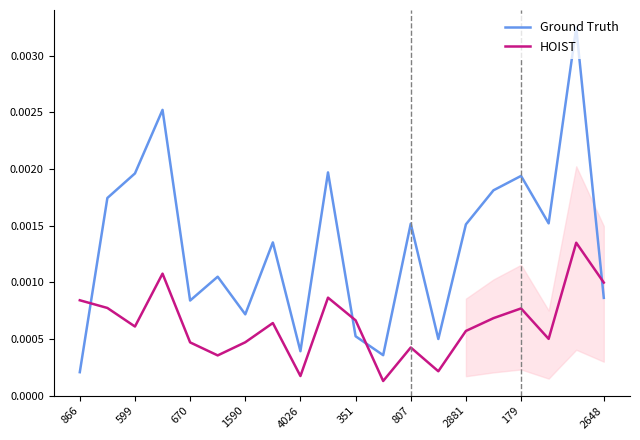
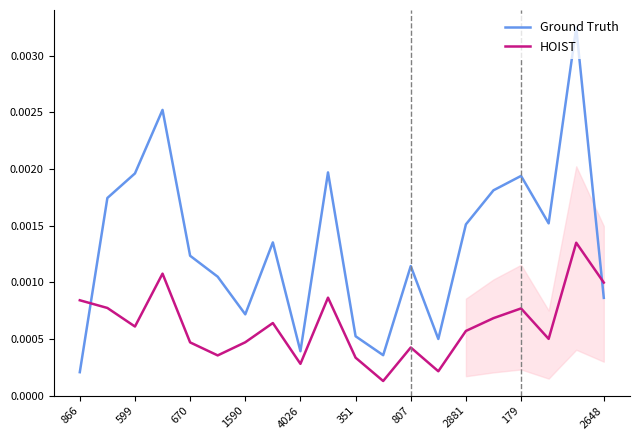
Ground Truth, 670: 0.00084 -> 0.00124
HOIST, 4026: 0.00017 -> 0.00028
HOIST, 351: 0.00067 -> 0.00034
Ground Truth, 807: 0.00152 -> 0.00114
